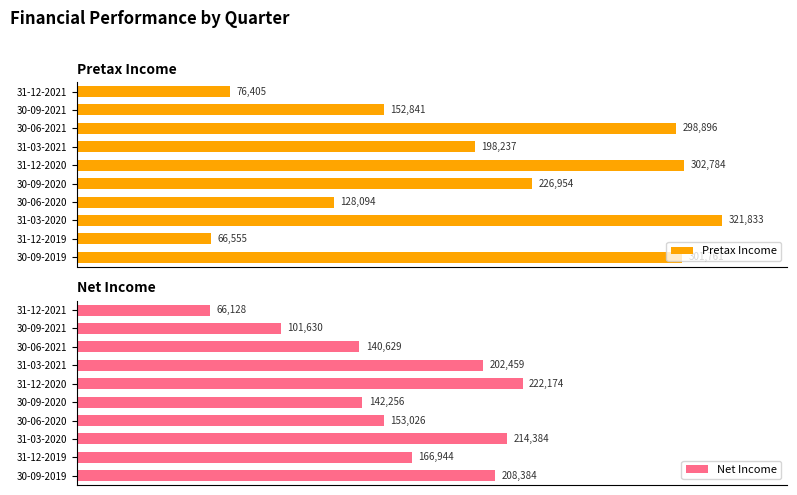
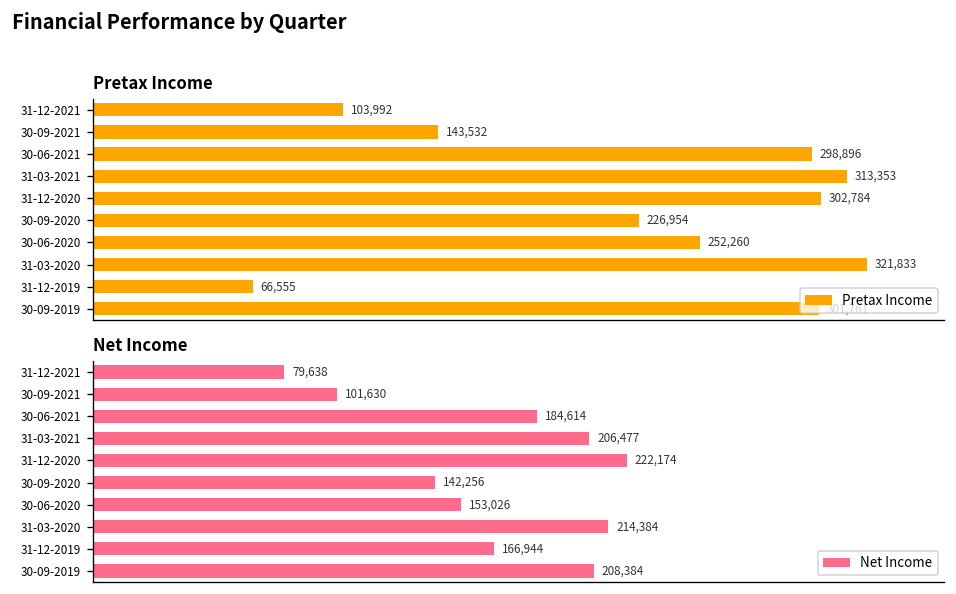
Pretax Income, 31-12-2021: 76,405 -> 103,992
Pretax Income, 30-09-2021: 152,841 -> 143,532
Pretax Income, 31-03-2021: 198,237 -> 313,353
Pretax Income, 30-06-2020: 128,094 -> 252,260
Net Income, 31-12-2021: 66,128 -> 79,638
Net Income, 30-06-2021: 140,629 -> 184,614
Net Income, 31-03-2021: 202,459 -> 206,477
